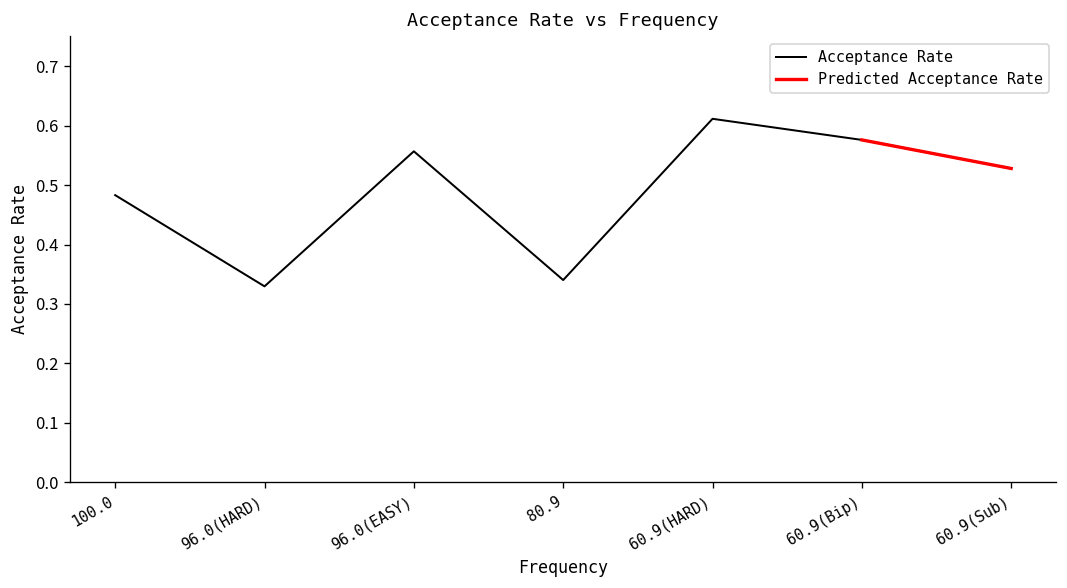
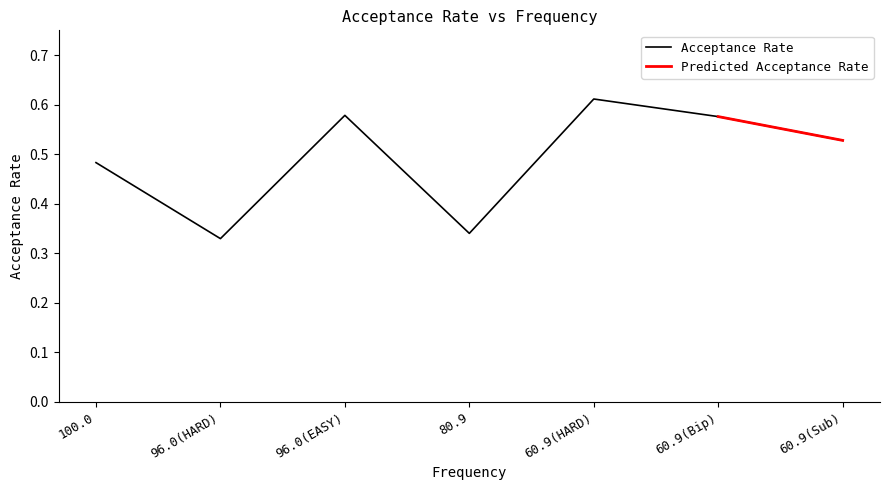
Acceptance Rate, 96.0(EASY): 0.56 -> 0.58
